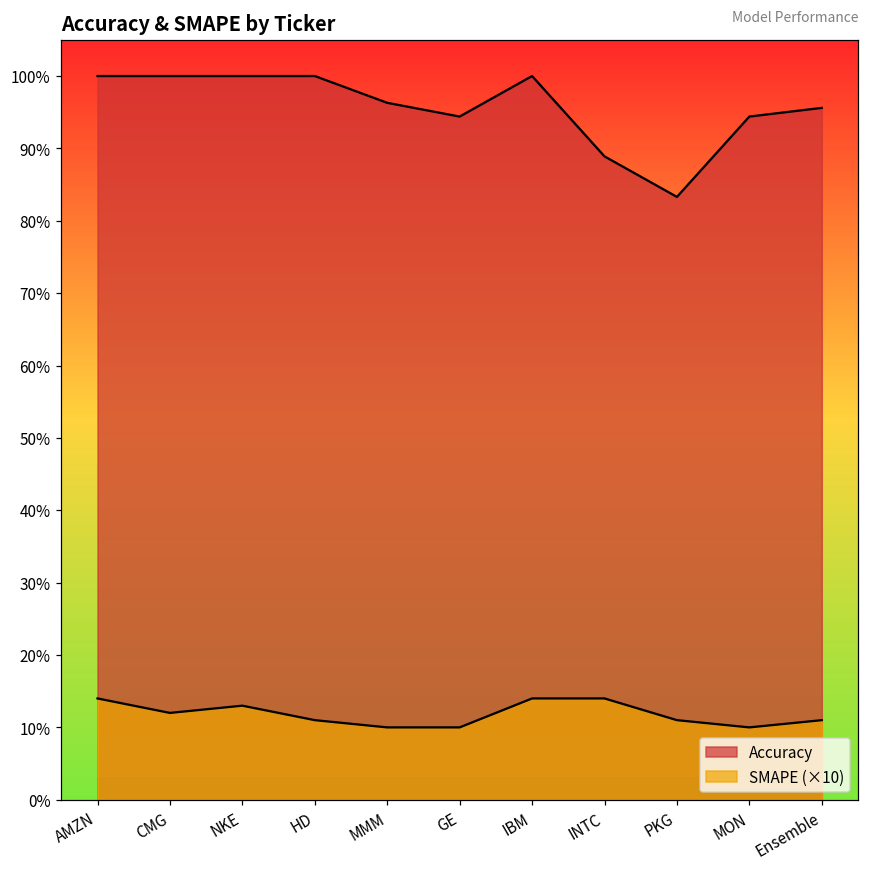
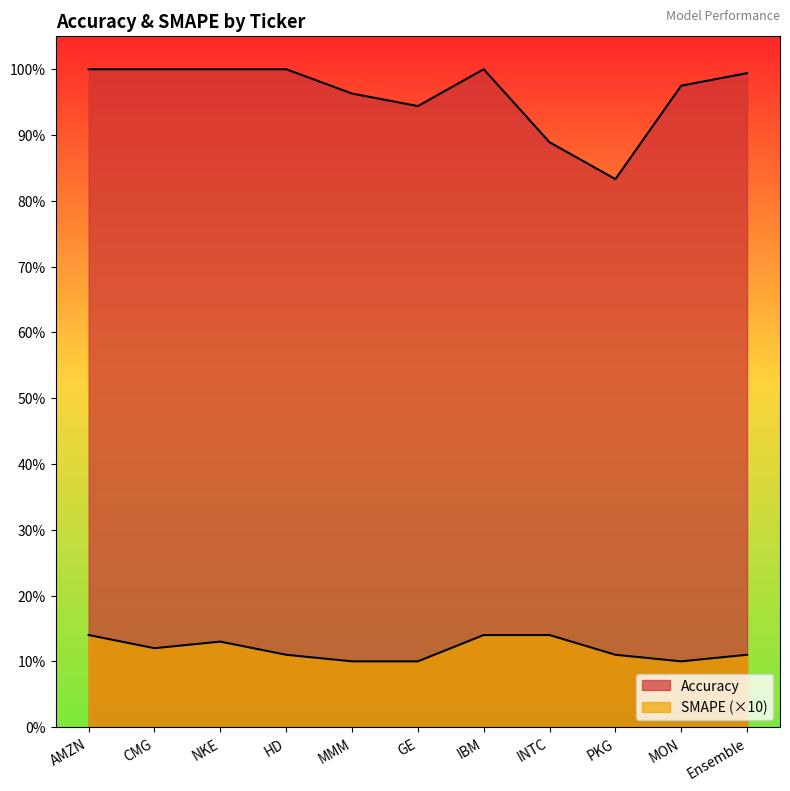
Accuracy, MON: 94% -> 98%
Accuracy, Ensemble: 96% -> 99%
